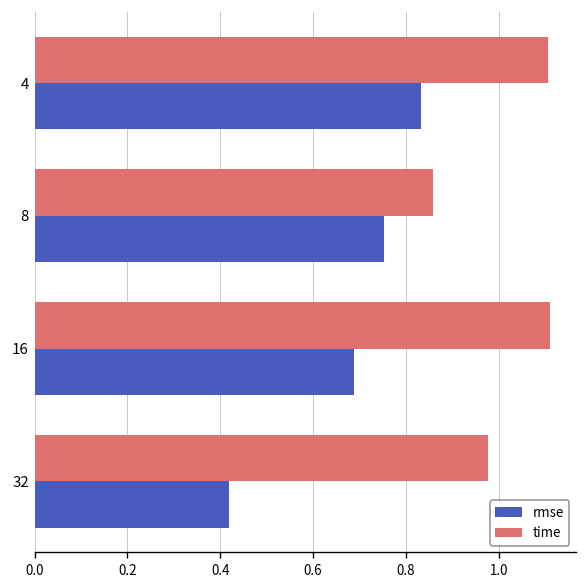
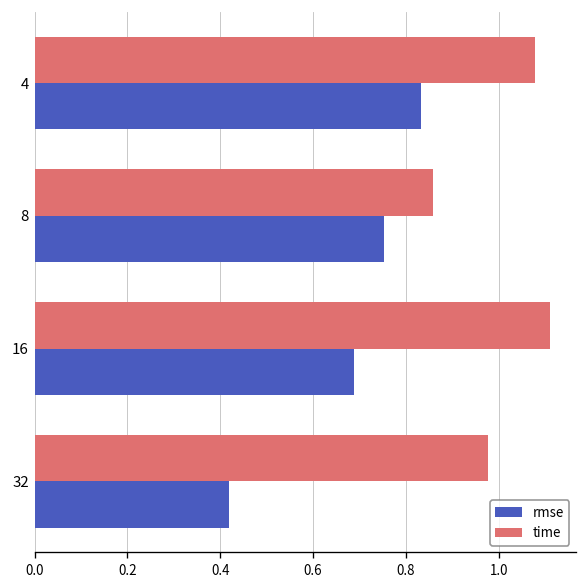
time, 4: 1.11 -> 1.08
